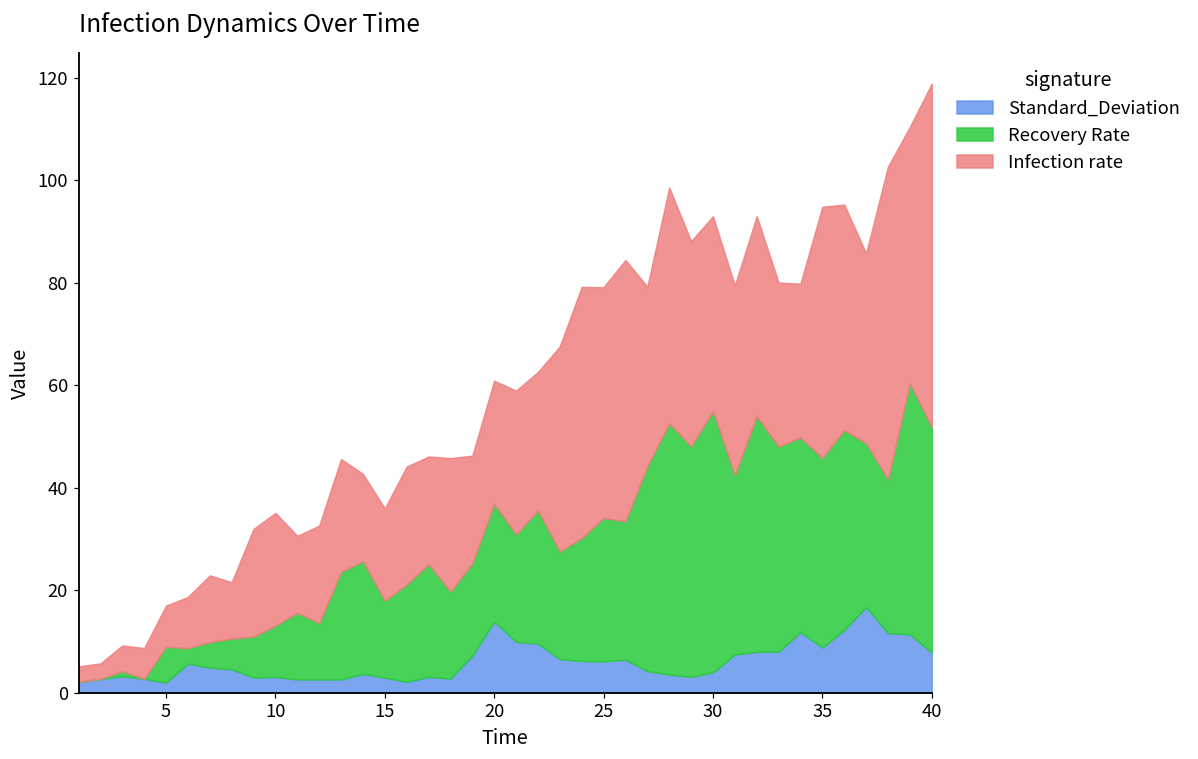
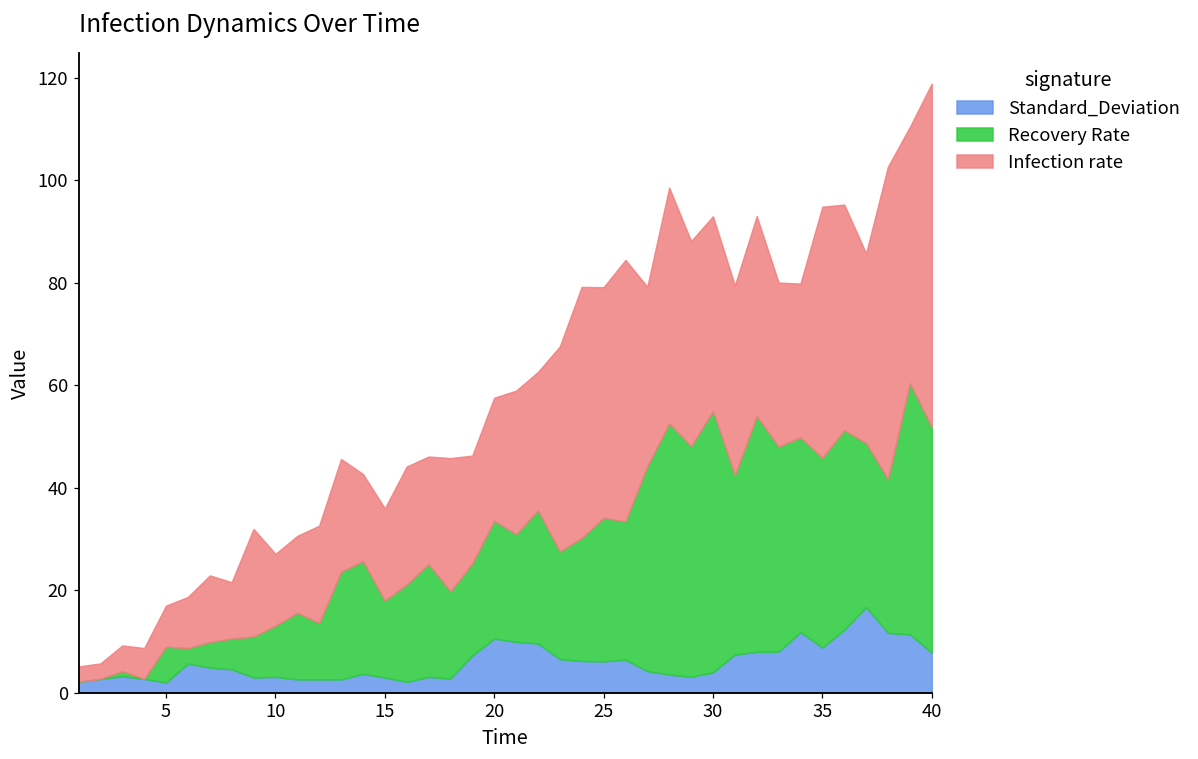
Infection rate, 10: 22 -> 14
Standard_Deviation, 20: 14 -> 11
